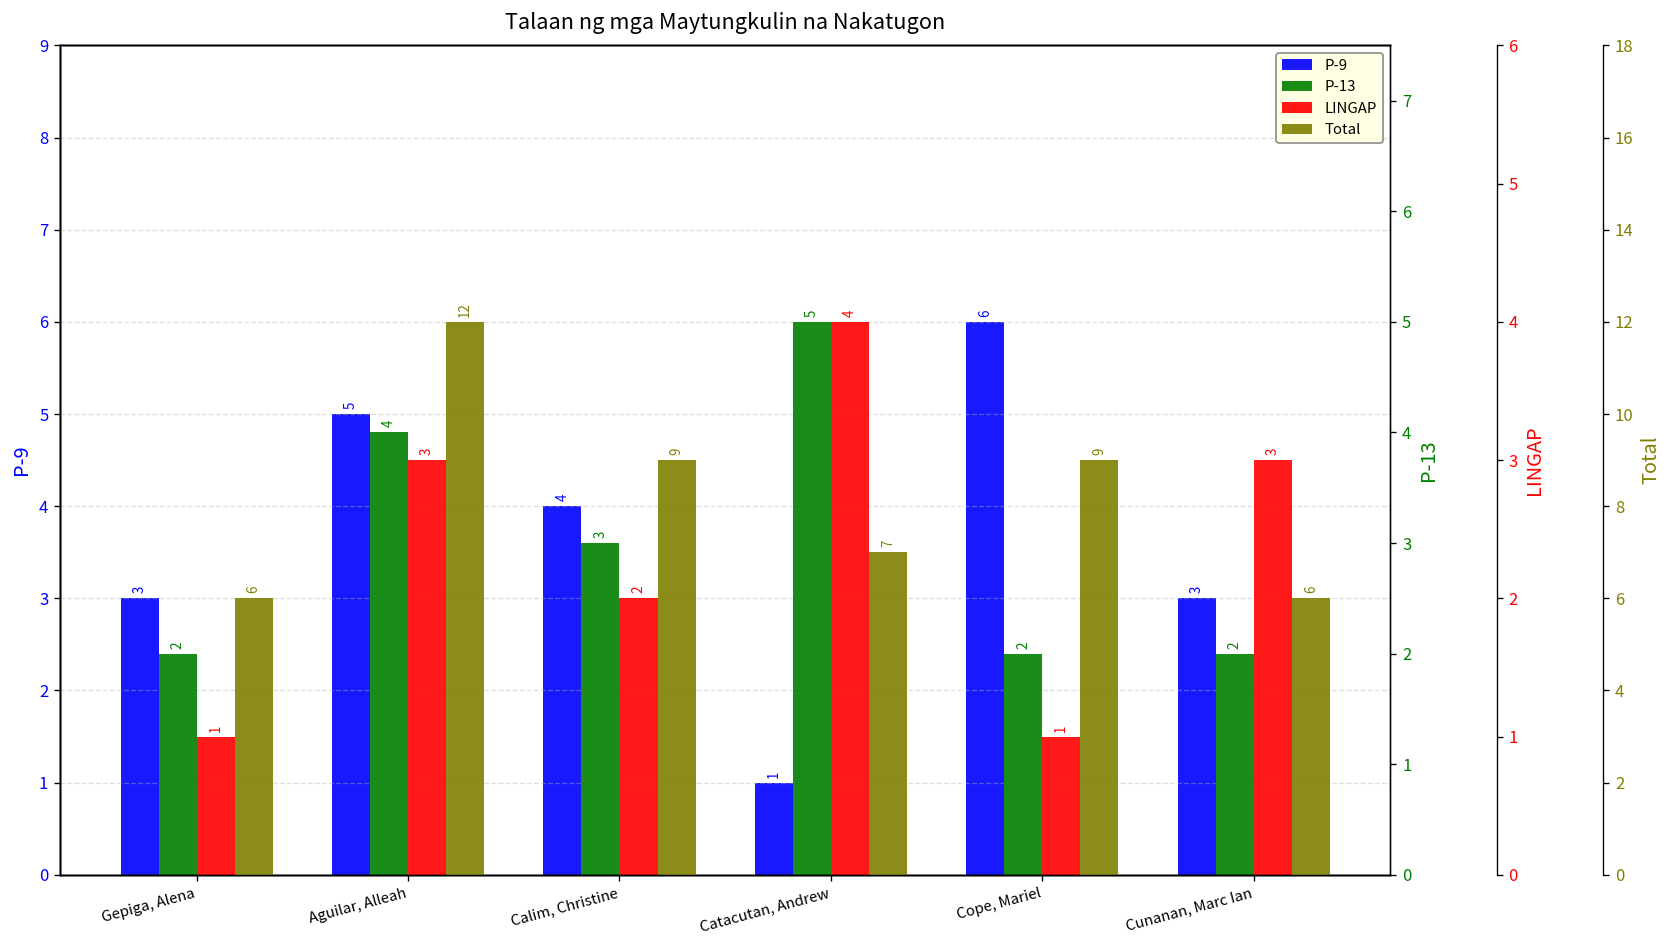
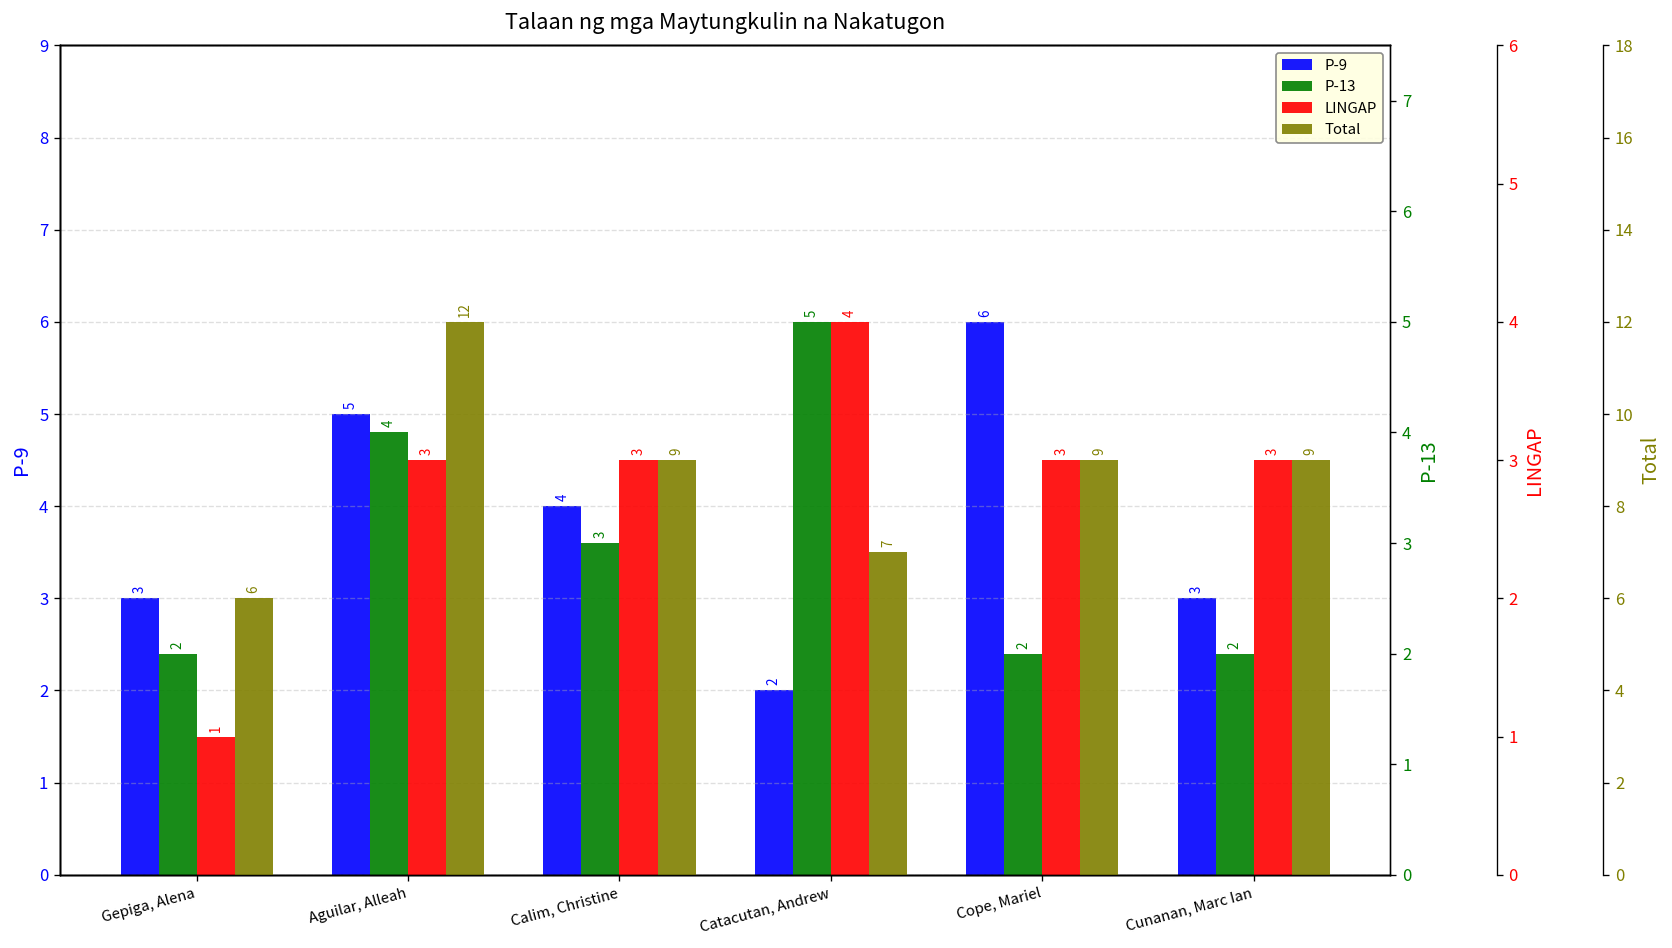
P-9, Catacutan, Andrew: 1 -> 2
LINGAP, Calim, Christine: 2 -> 3
LINGAP, Cope, Mariel: 1 -> 3
Total, Cunanan, Marc Ian: 6 -> 9
